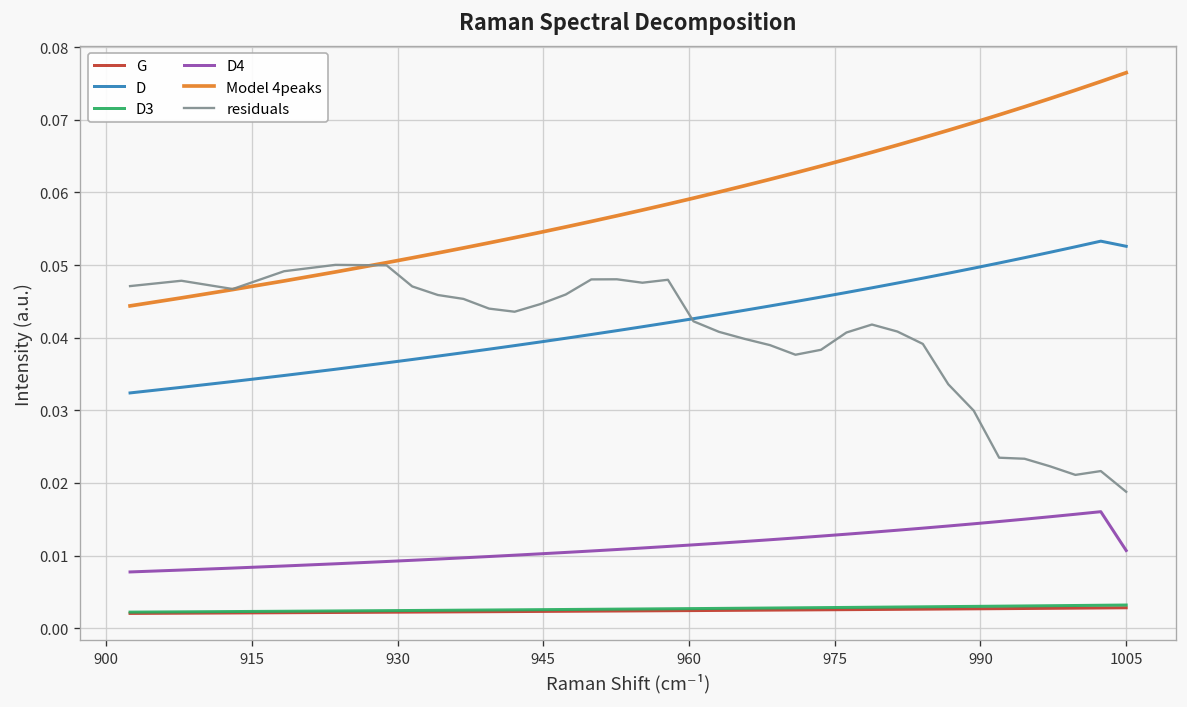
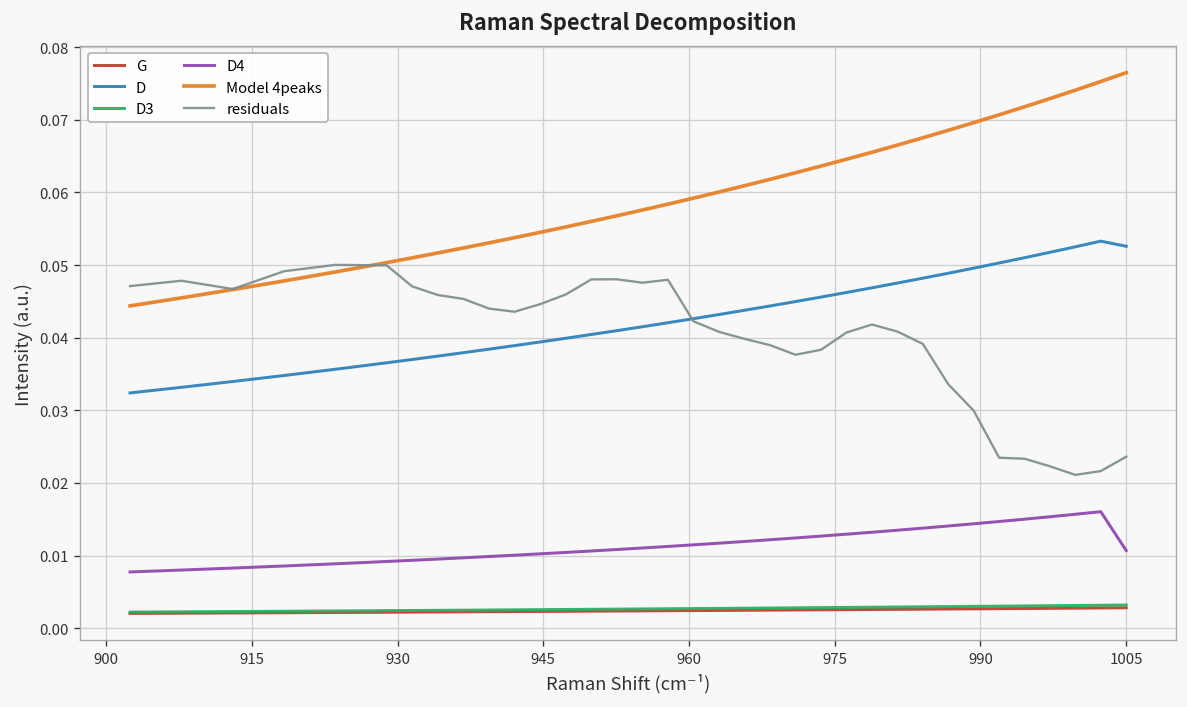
residuals, 1005: 0.019 -> 0.024
